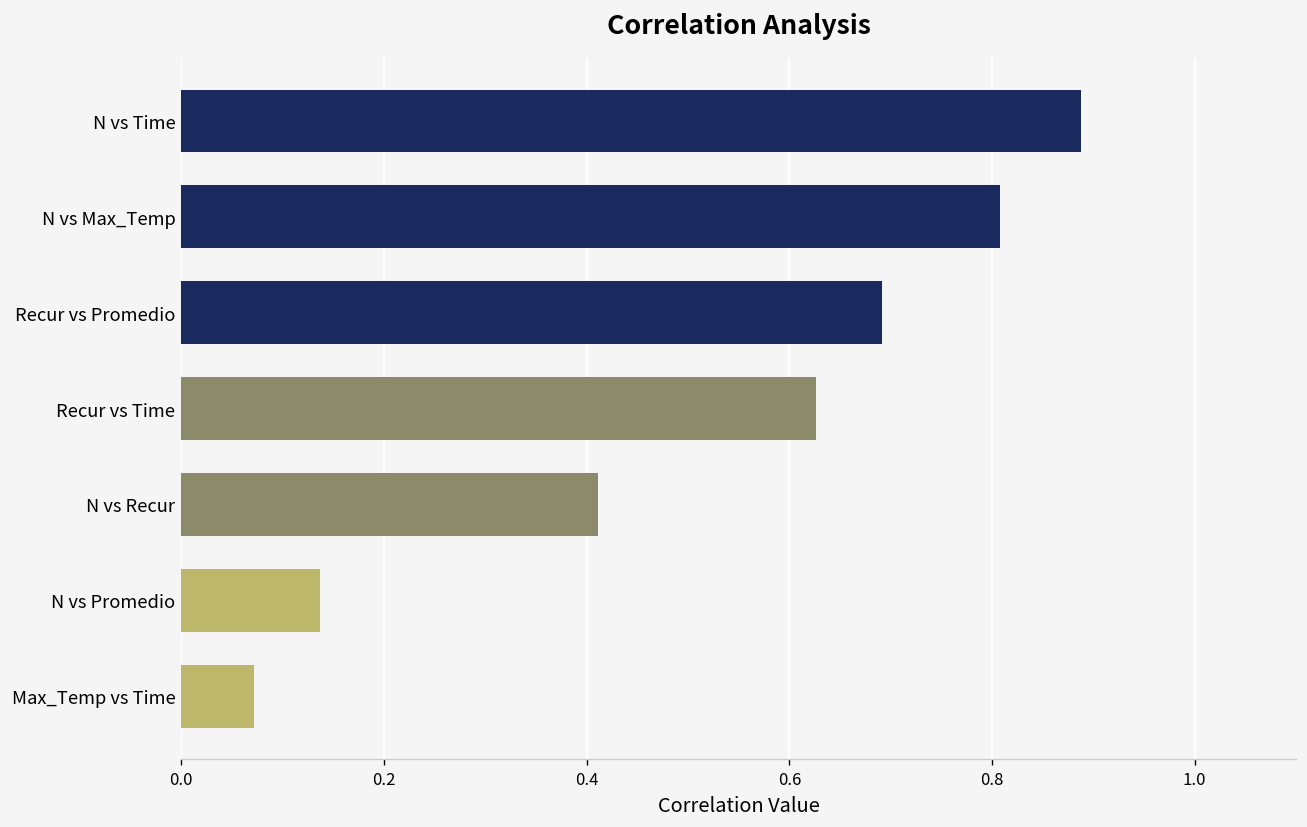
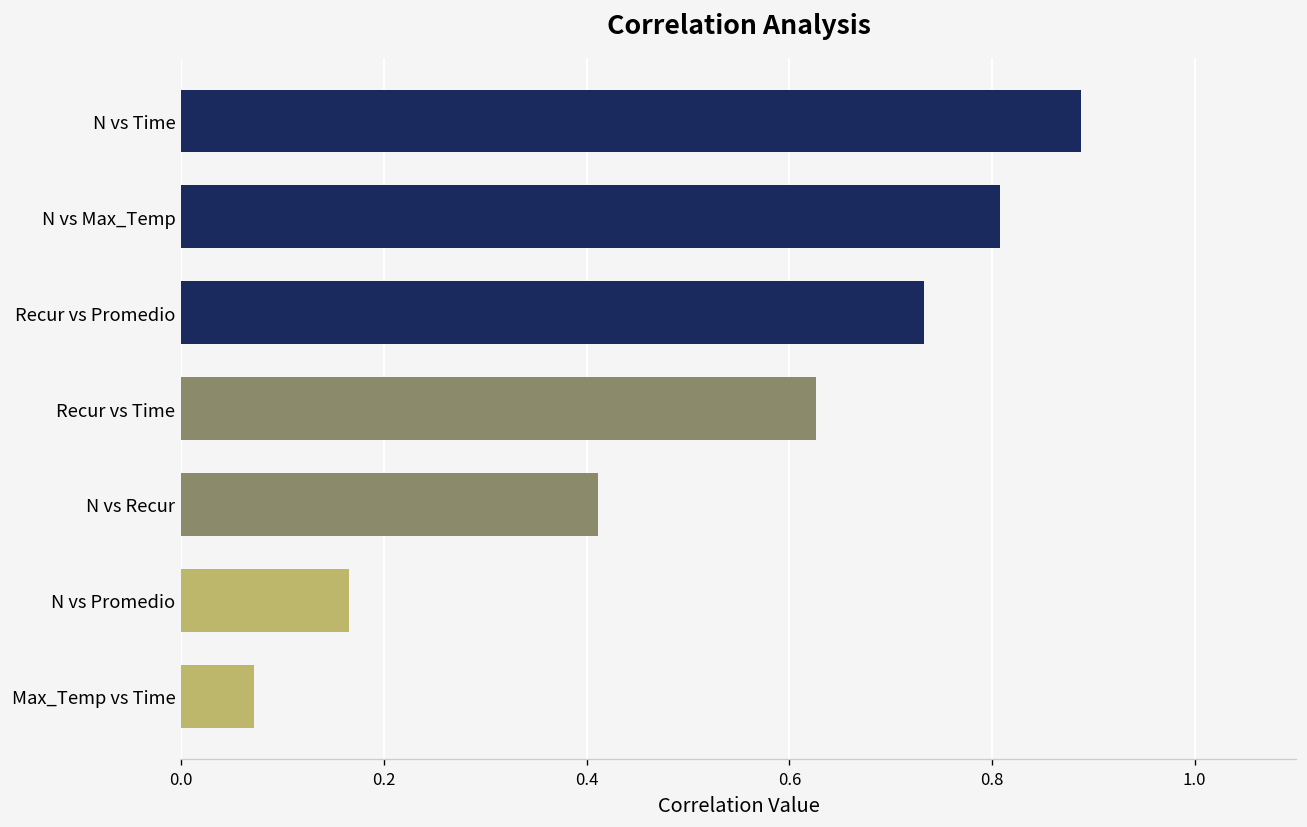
Recur vs Promedio: 0.69 -> 0.73
N vs Promedio: 0.14 -> 0.17
